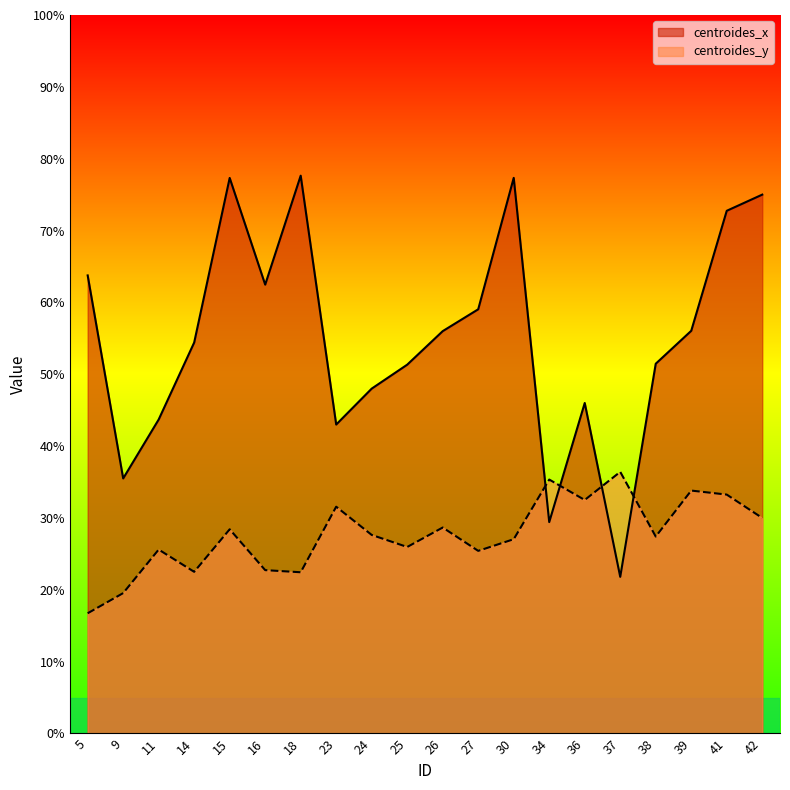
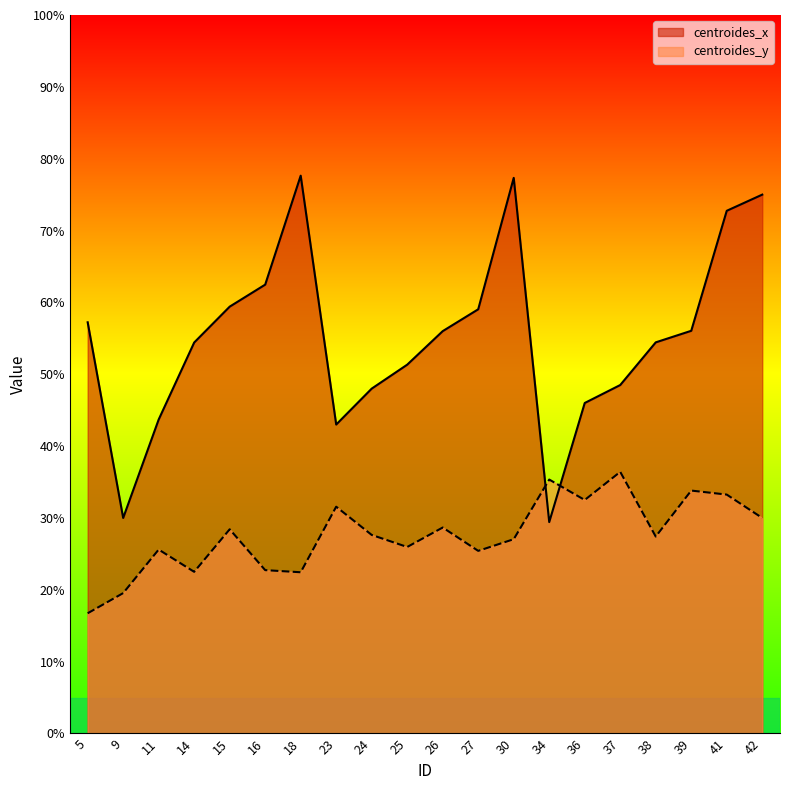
centroides_x, 5: 64% -> 57%
centroides_x, 9: 36% -> 30%
centroides_x, 15: 77% -> 59%
centroides_x, 37: 22% -> 49%
centroides_x, 38: 51% -> 54%
